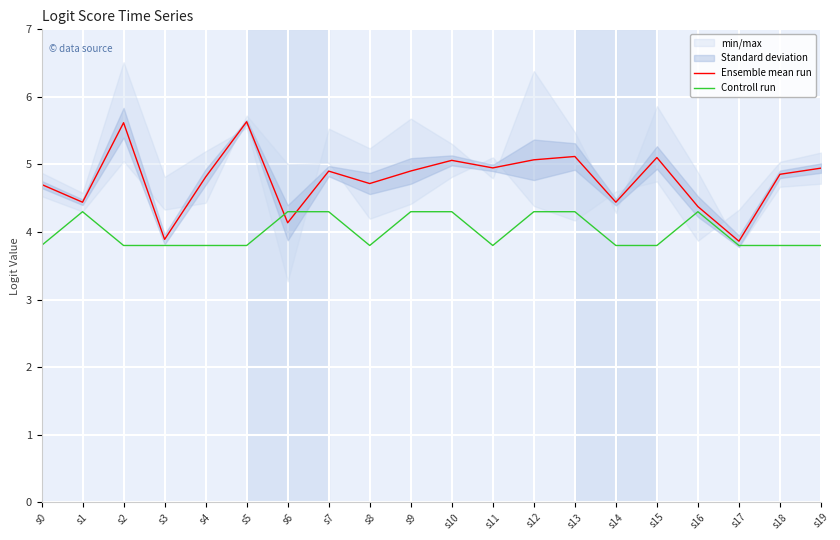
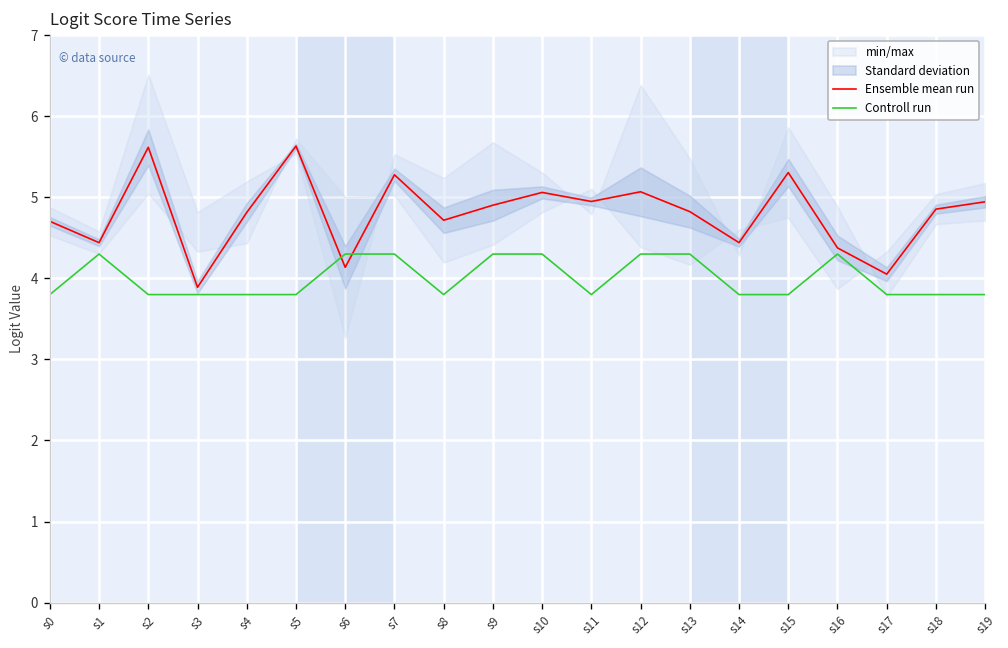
Ensemble mean run, s7: 4.9 -> 5.3
Ensemble mean run, s13: 5.1 -> 4.8
Ensemble mean run, s15: 5.1 -> 5.3
Ensemble mean run, s17: 3.9 -> 4.1
